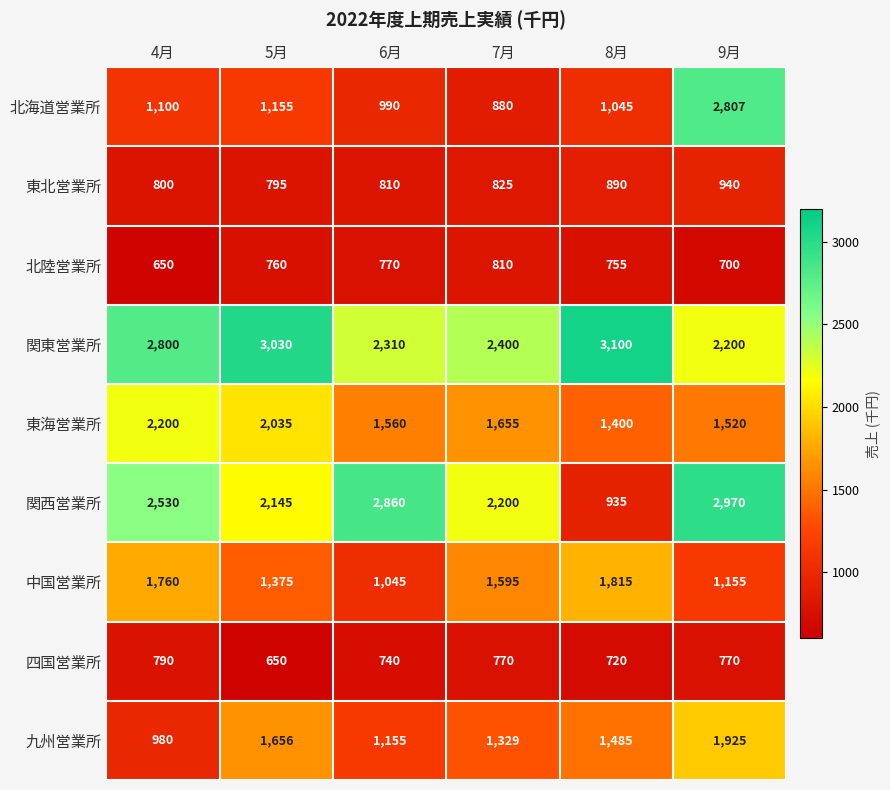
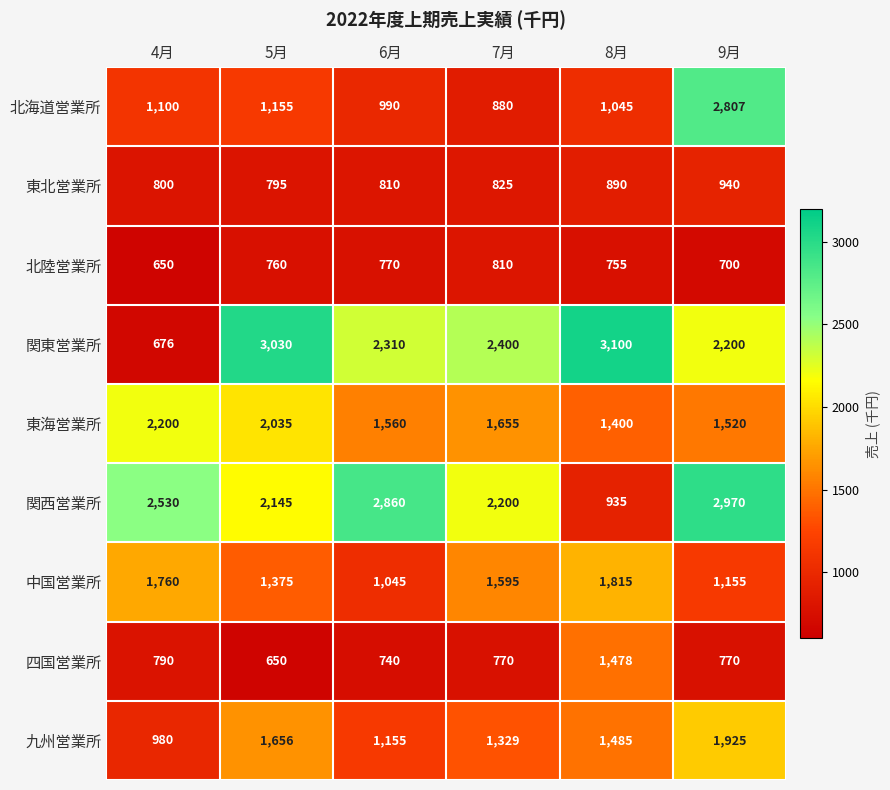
関東営業所, 4月: 2,800 -> 676
四国営業所, 8月: 720 -> 1,478
